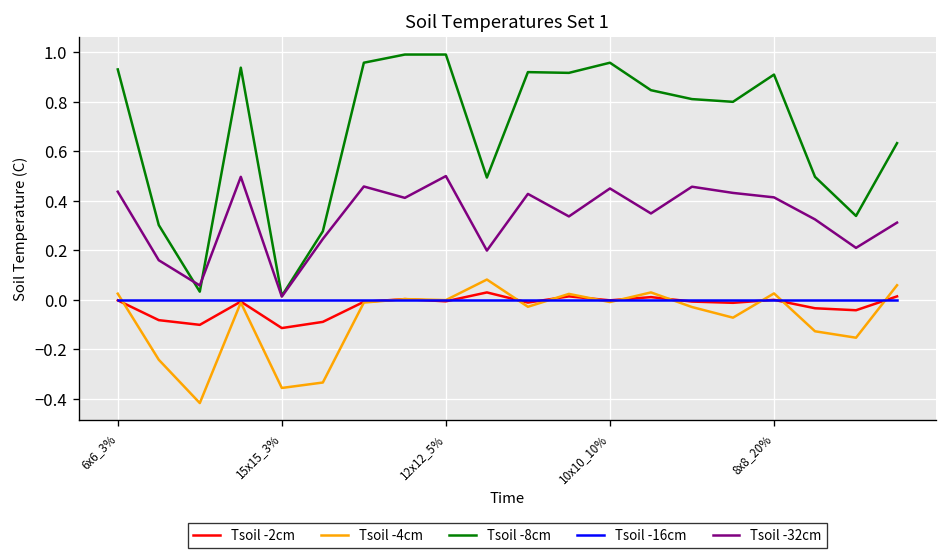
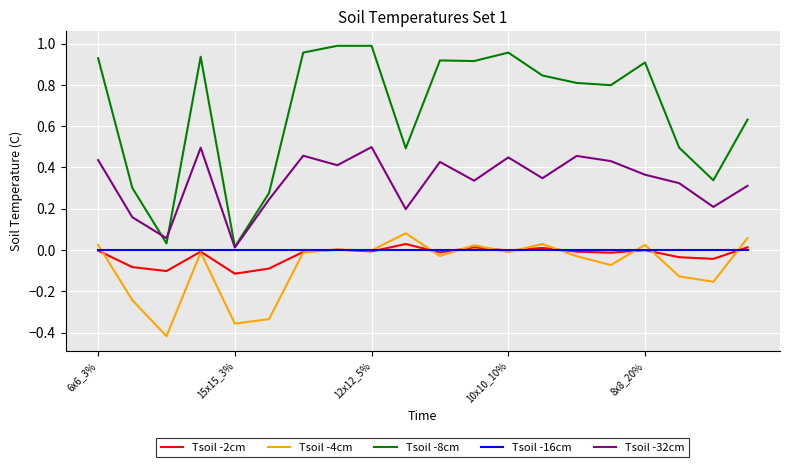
Tsoil -32cm, 8x8_20%: 0.41 -> 0.37
